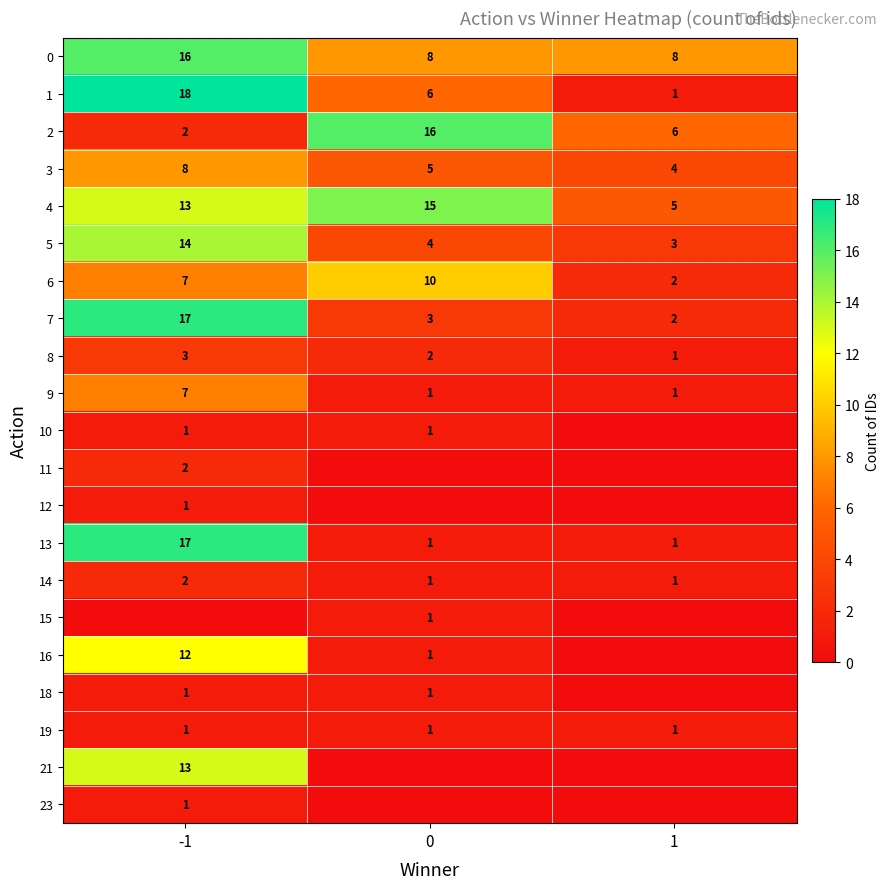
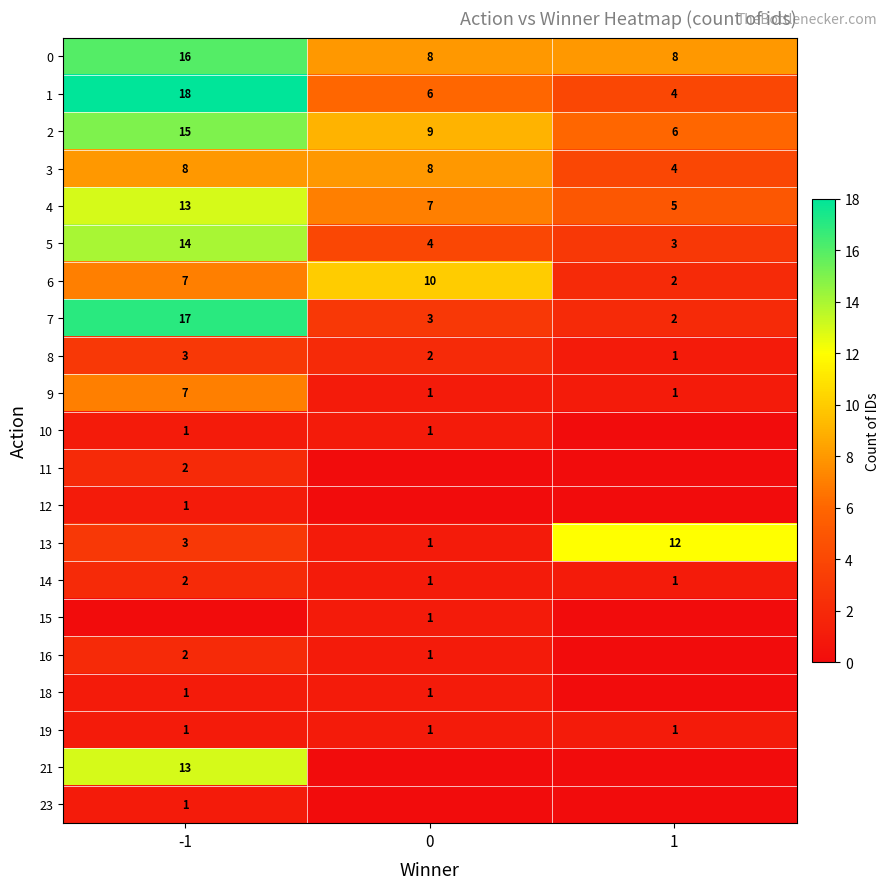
1, 1: 1 -> 4
2, -1: 2 -> 15
2, 0: 16 -> 9
3, 0: 5 -> 8
4, 0: 15 -> 7
13, -1: 17 -> 3
13, 1: 1 -> 12
16, -1: 12 -> 2
